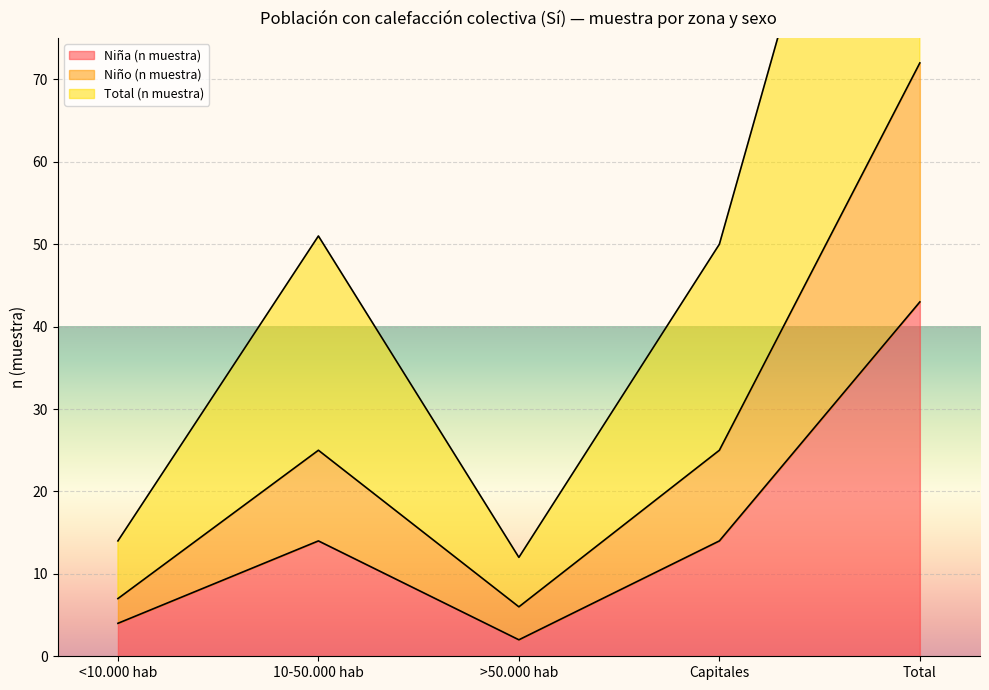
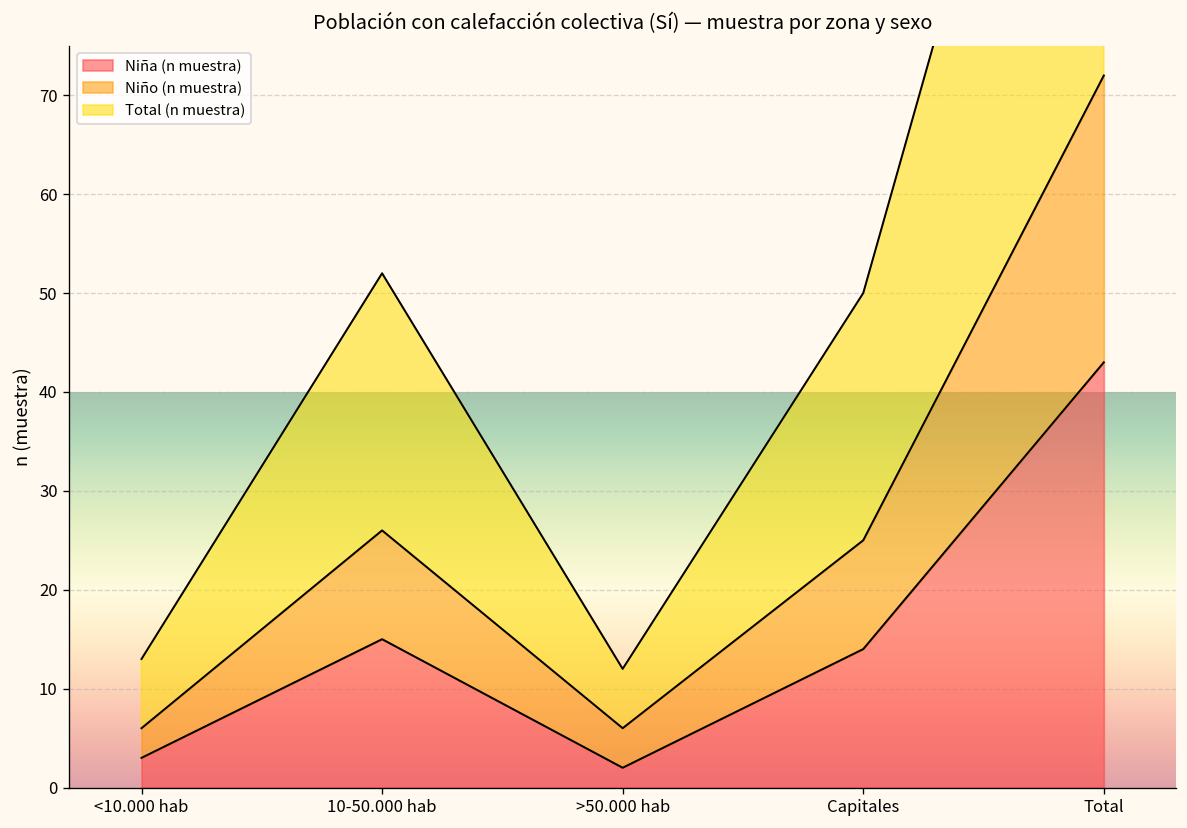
Niña (n muestra), <10.000 hab: 4 -> 3
Niña (n muestra), 10-50.000 hab: 14 -> 15
